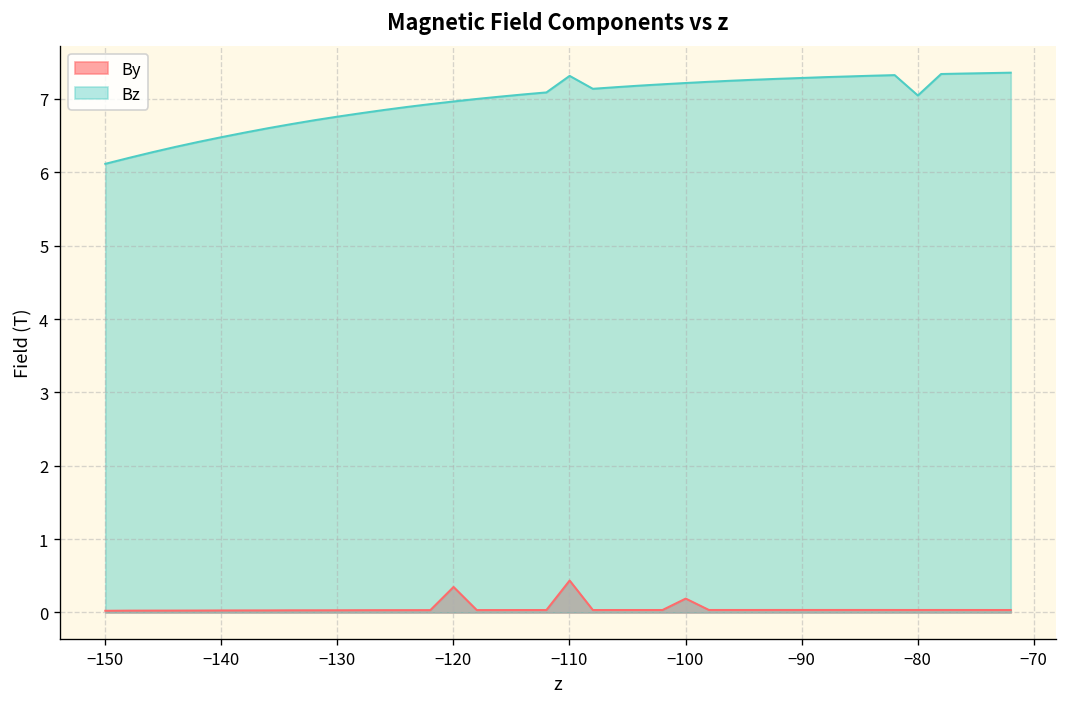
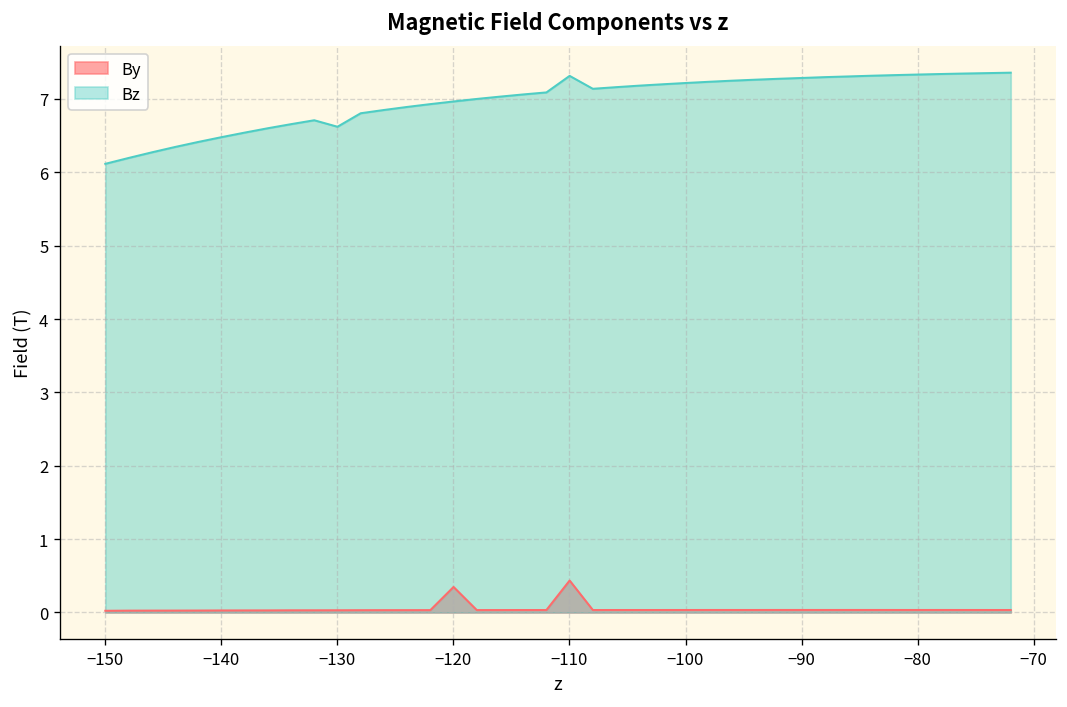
Bz, −130: 6.8 -> 6.6
By, −100: 0.2 -> 0.0
Bz, −80: 7.0 -> 7.3
